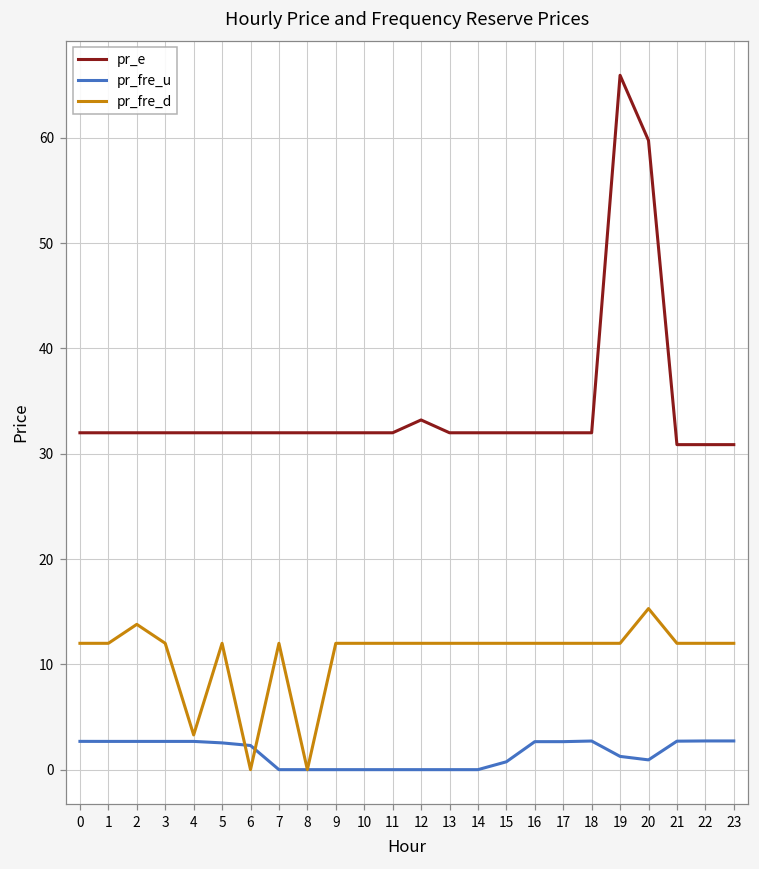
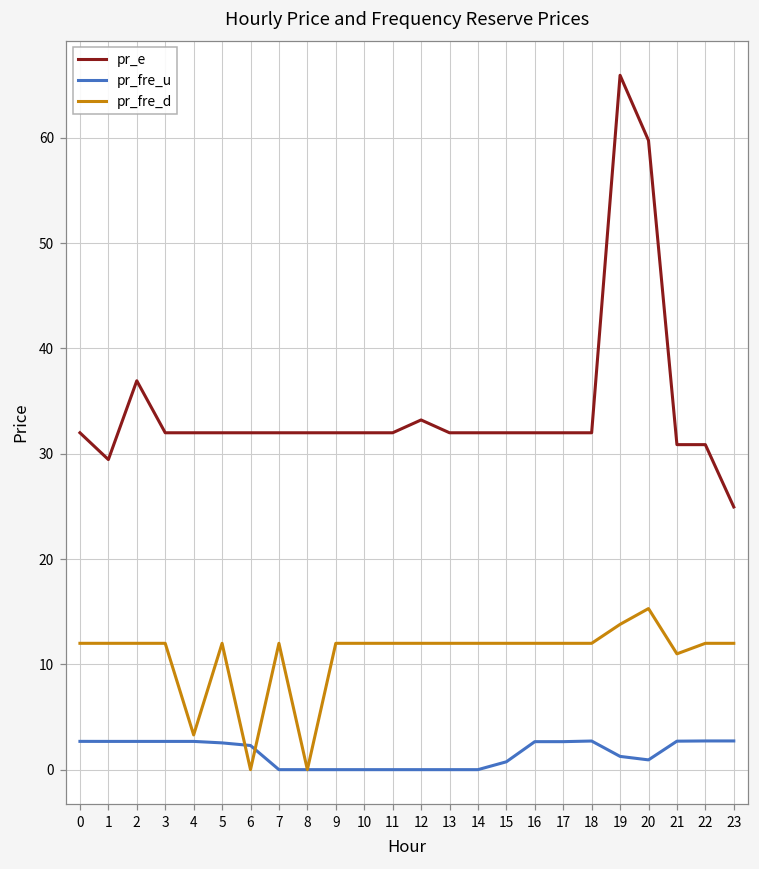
pr_e, 1: 32 -> 29
pr_e, 2: 32 -> 37
pr_fre_d, 2: 14 -> 12
pr_fre_d, 19: 12 -> 14
pr_fre_d, 21: 12 -> 11
pr_e, 23: 31 -> 25
